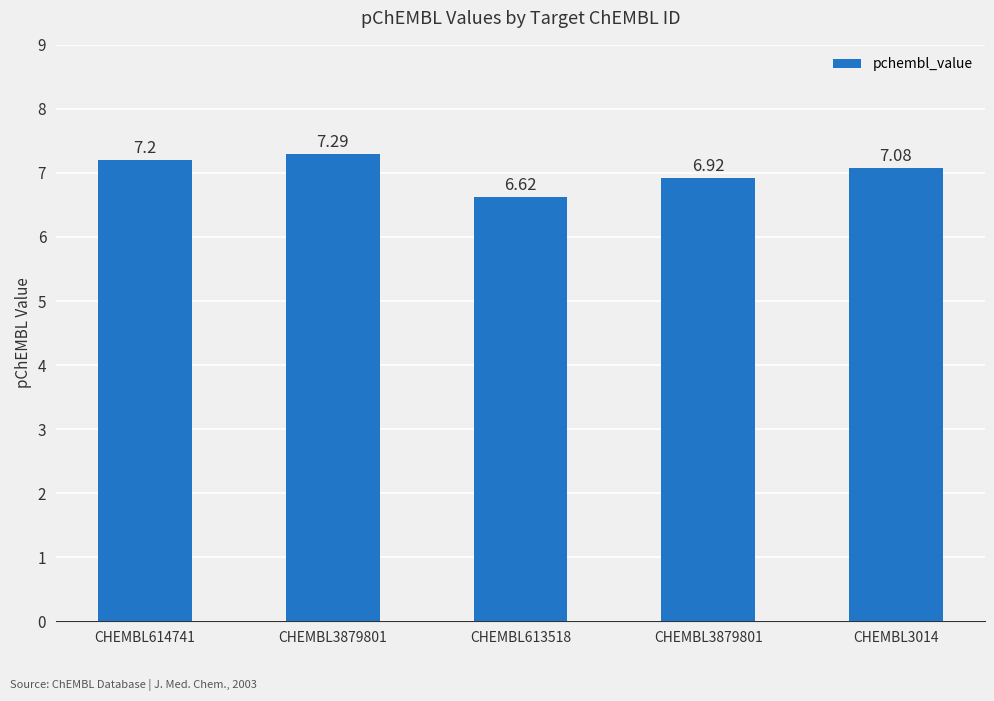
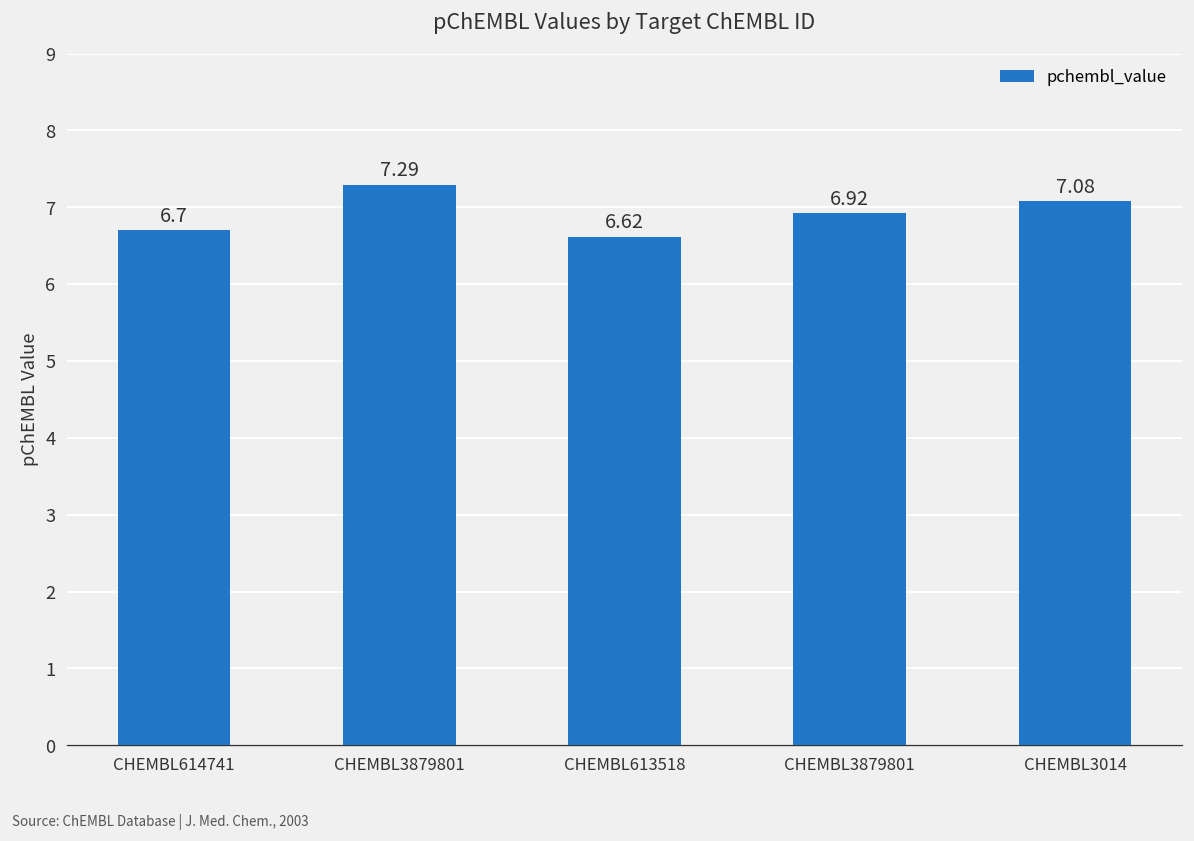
CHEMBL614741: 7.2 -> 6.7
